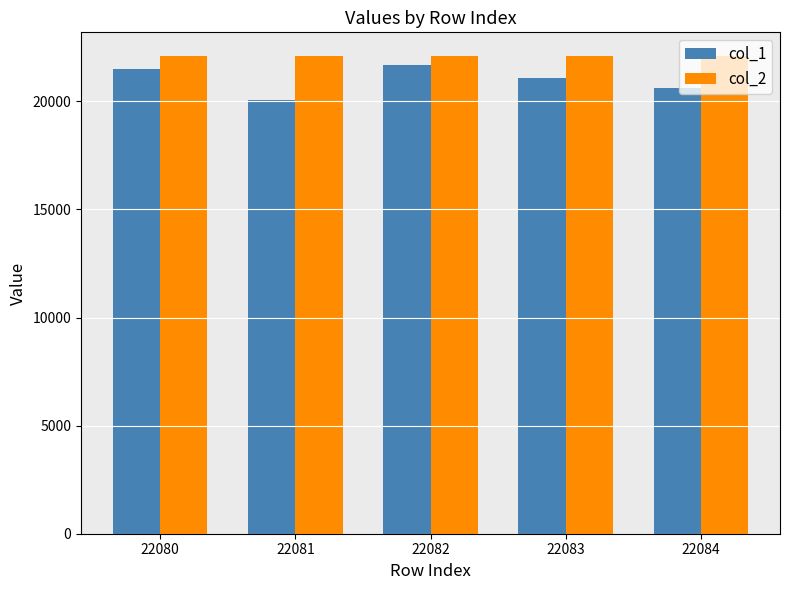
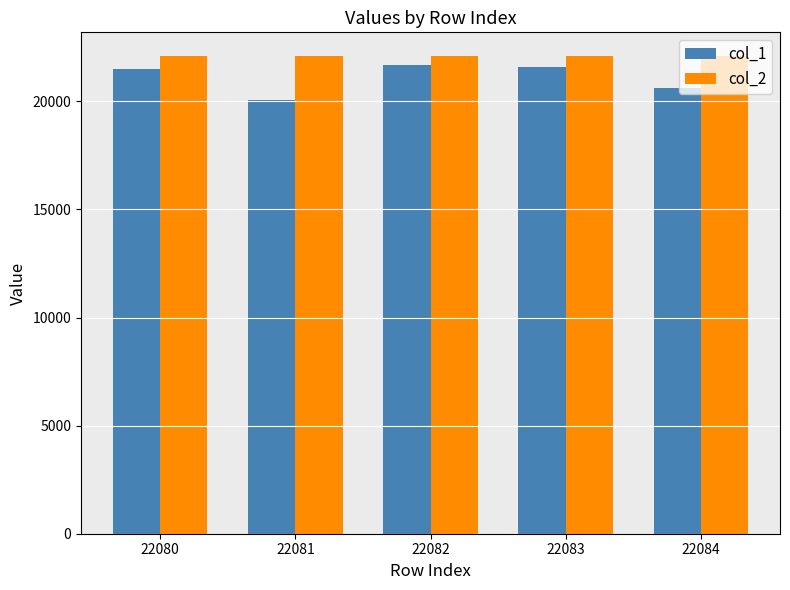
col_1, 22083: 21100 -> 21600
